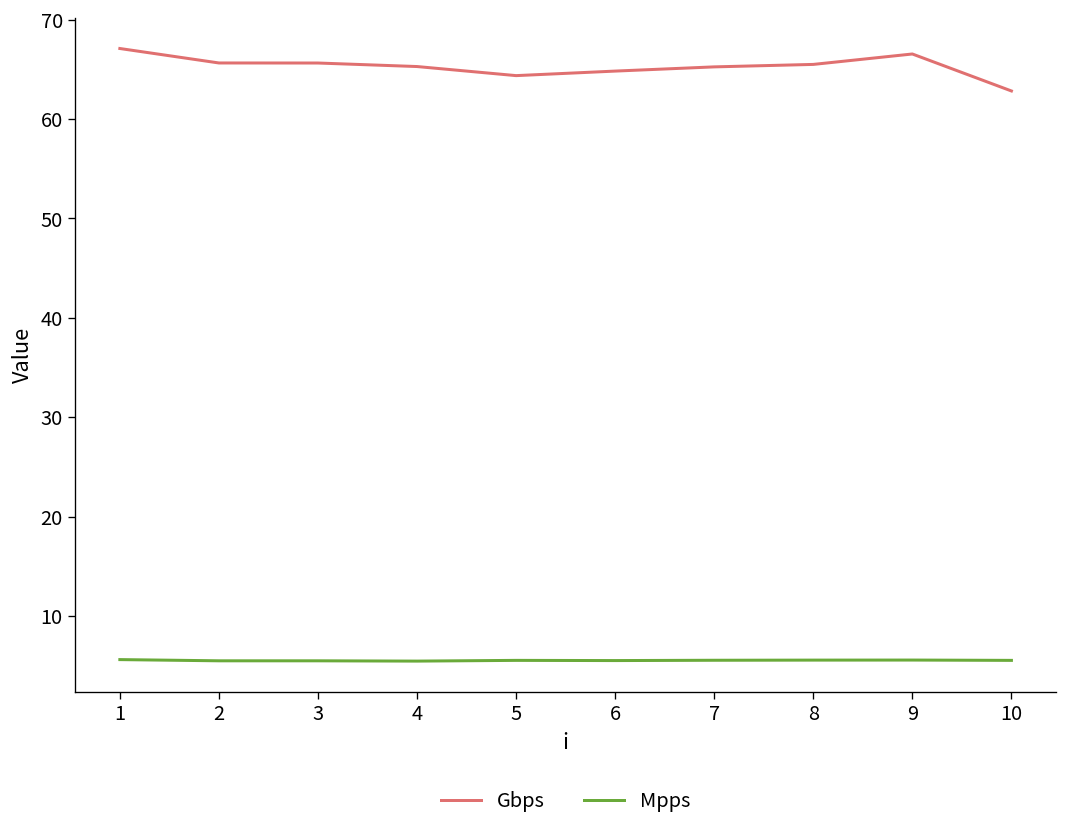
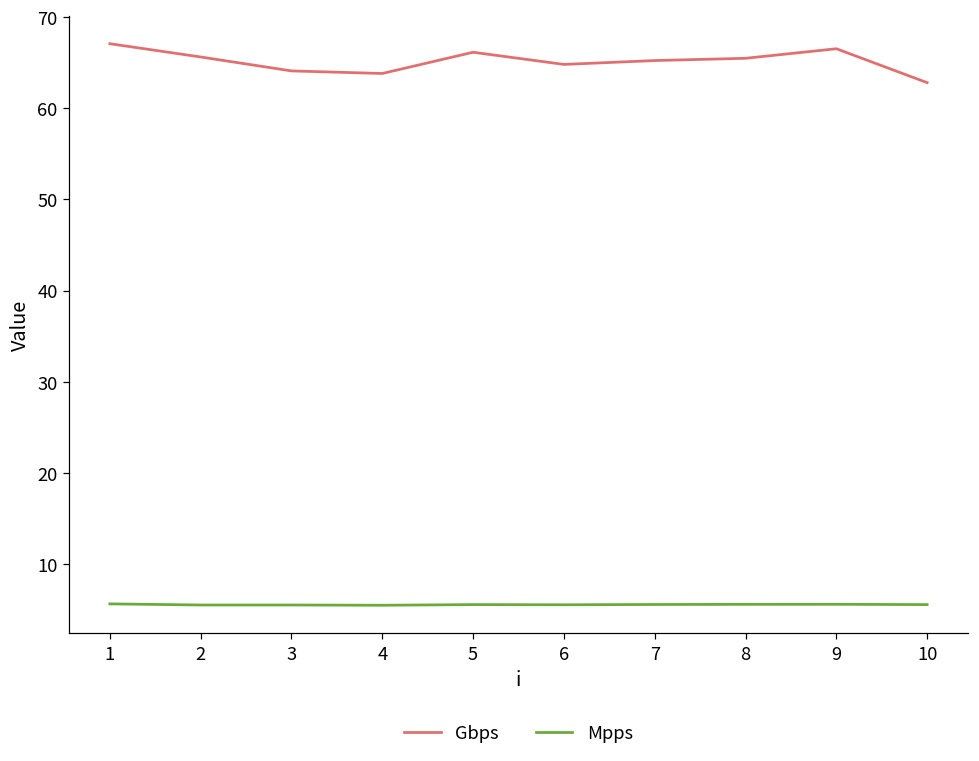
Gbps, 3: 66 -> 64
Gbps, 4: 65 -> 64
Gbps, 5: 64 -> 66
